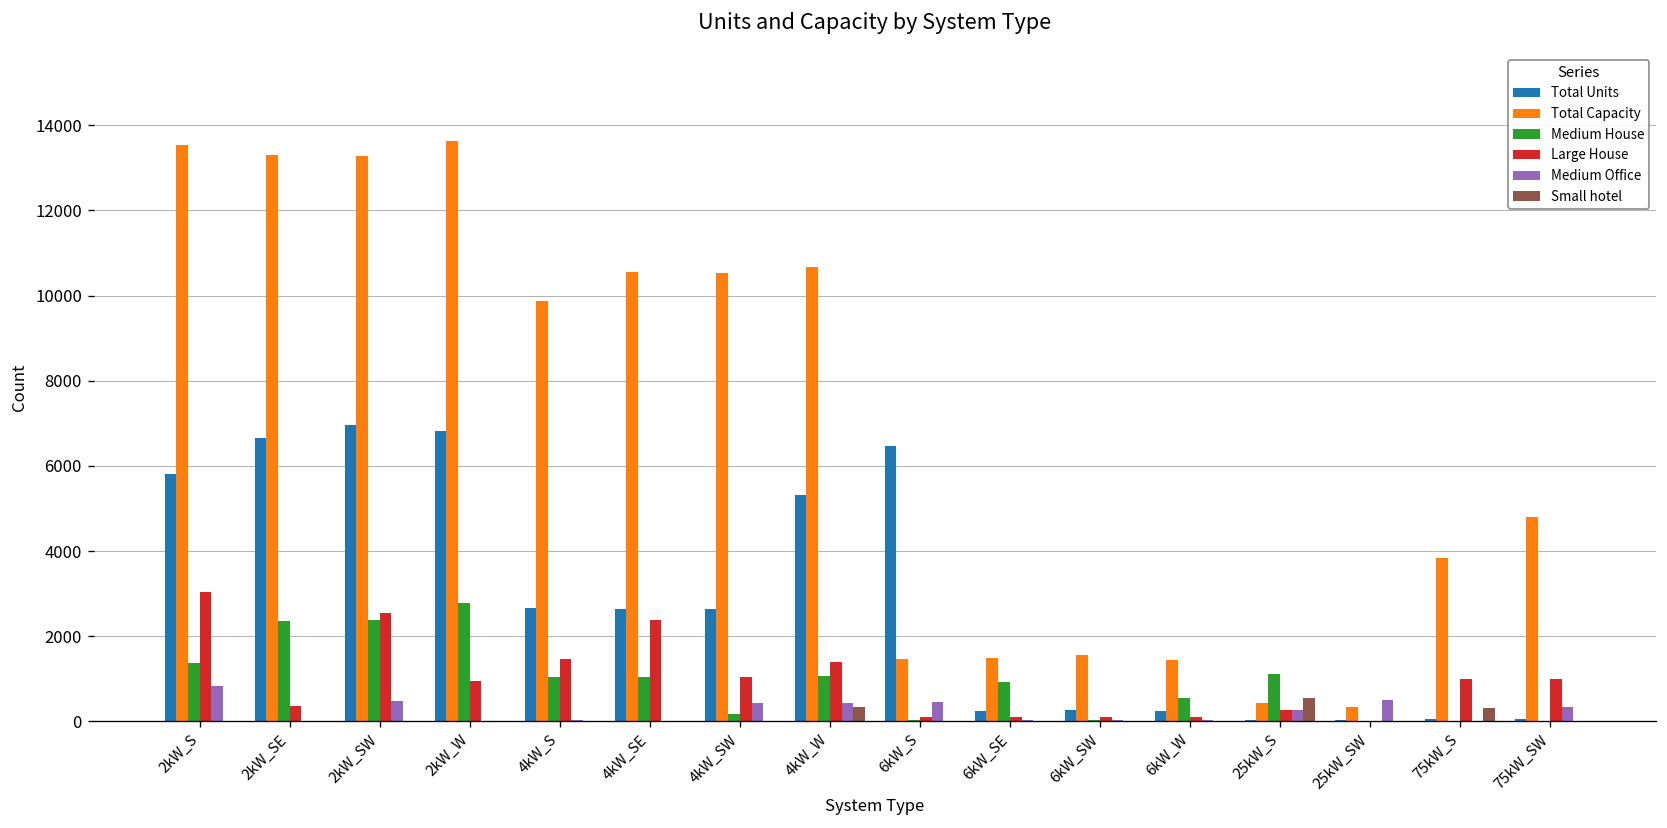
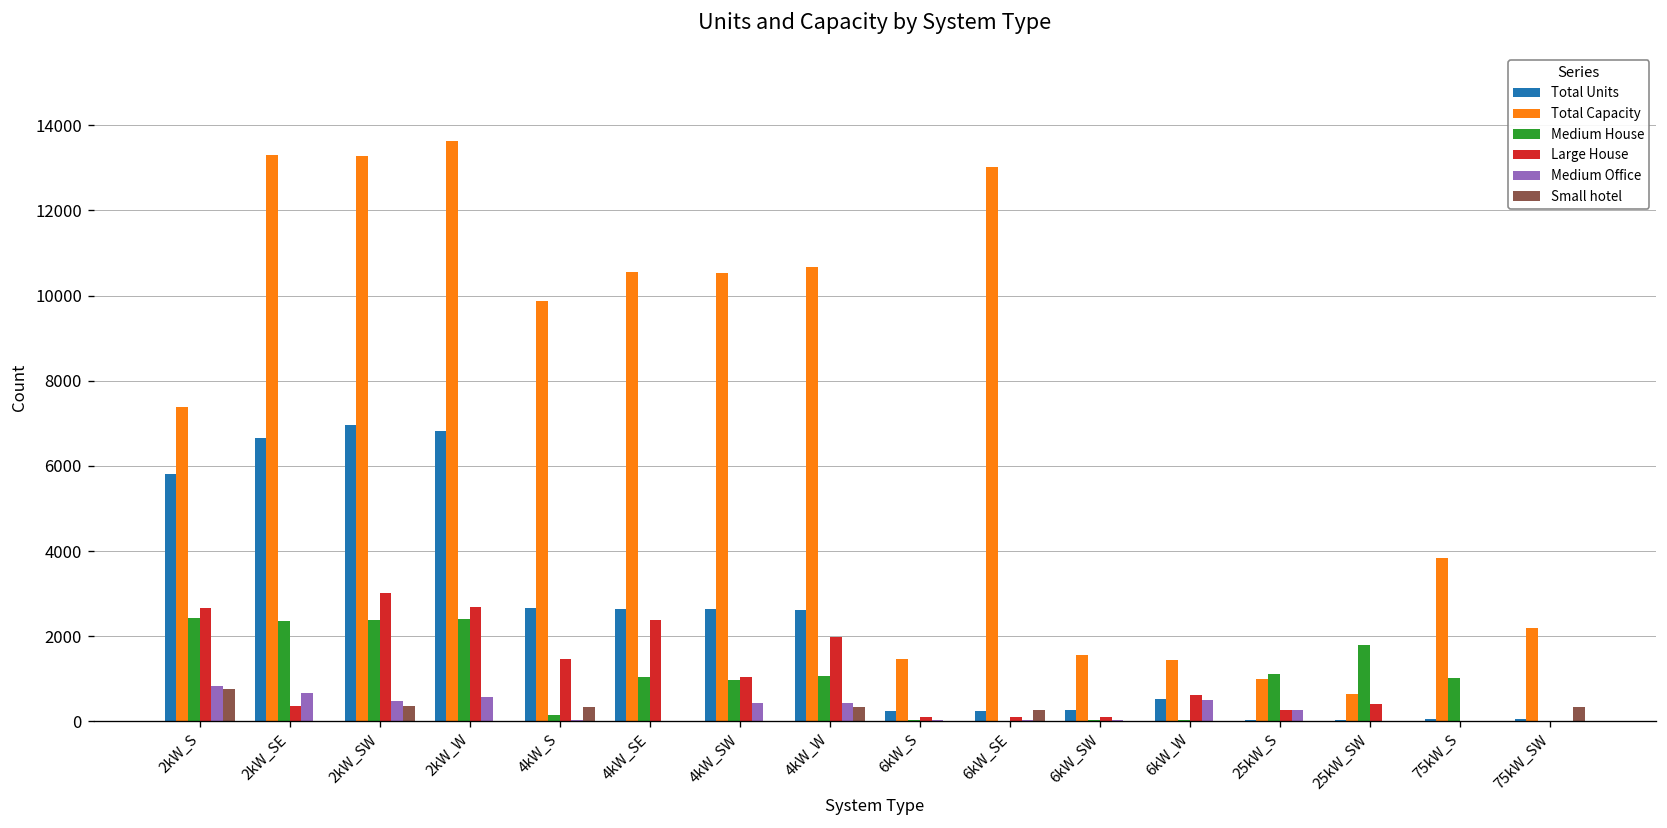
Total Capacity, 2kW_S: 13500 -> 7400
Medium House, 2kW_S: 1400 -> 2400
Large House, 2kW_S: 3000 -> 2700
Small hotel, 2kW_S: 0 -> 700
Medium Office, 2kW_SE: 0 -> 700
Large House, 2kW_SW: 2500 -> 3000
Small hotel, 2kW_SW: 0 -> 400
Medium House, 2kW_W: 2800 -> 2400
Large House, 2kW_W: 1000 -> 2700
Medium Office, 2kW_W: 0 -> 600
Medium House, 4kW_S: 1000 -> 200
Small hotel, 4kW_S: 0 -> 300
Medium House, 4kW_SW: 200 -> 1000
Total Units, 4kW_W: 5300 -> 2600
Large House, 4kW_W: 1400 -> 2000
Total Units, 6kW_S: 6500 -> 200
Medium Office, 6kW_S: 500 -> 0
Total Capacity, 6kW_SE: 1500 -> 13000
Medium House, 6kW_SE: 900 -> 0
Small hotel, 6kW_SE: 0 -> 300
Total Units, 6kW_W: 200 -> 500
Medium House, 6kW_W: 600 -> 0
Large House, 6kW_W: 100 -> 600
Medium Office, 6kW_W: 0 -> 500
Total Capacity, 25kW_S: 400 -> 1000
Small hotel, 25kW_S: 600 -> 0
Total Capacity, 25kW_SW: 300 -> 700
Medium House, 25kW_SW: 0 -> 1800
Large House, 25kW_SW: 0 -> 400
Medium Office, 25kW_SW: 500 -> 0
Medium House, 75kW_S: 0 -> 1000
Large House, 75kW_S: 1000 -> 0
Small hotel, 75kW_S: 300 -> 0
Total Capacity, 75kW_SW: 4800 -> 2200
Large House, 75kW_SW: 1000 -> 0
Medium Office, 75kW_SW: 300 -> 0
Small hotel, 75kW_SW: 0 -> 300
